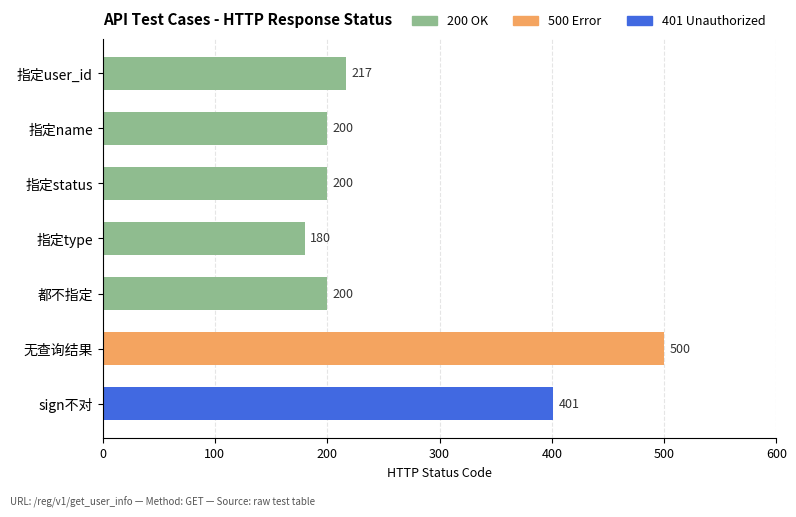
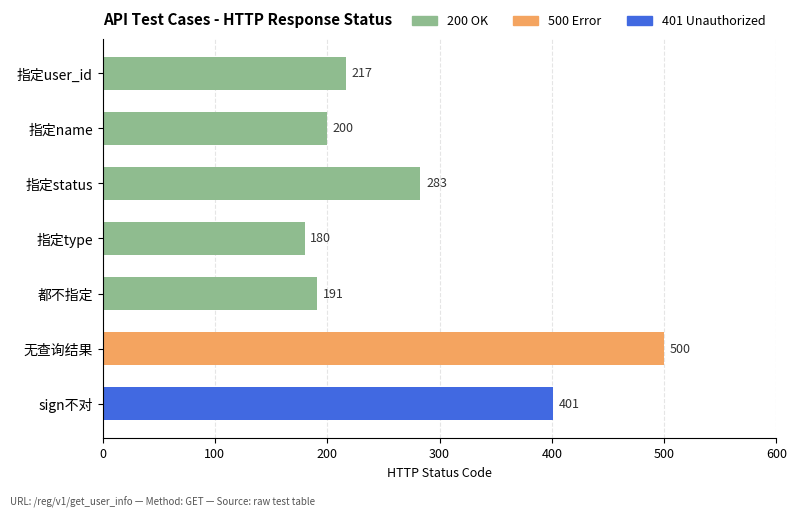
指定status: 200 -> 283
都不指定: 200 -> 191
